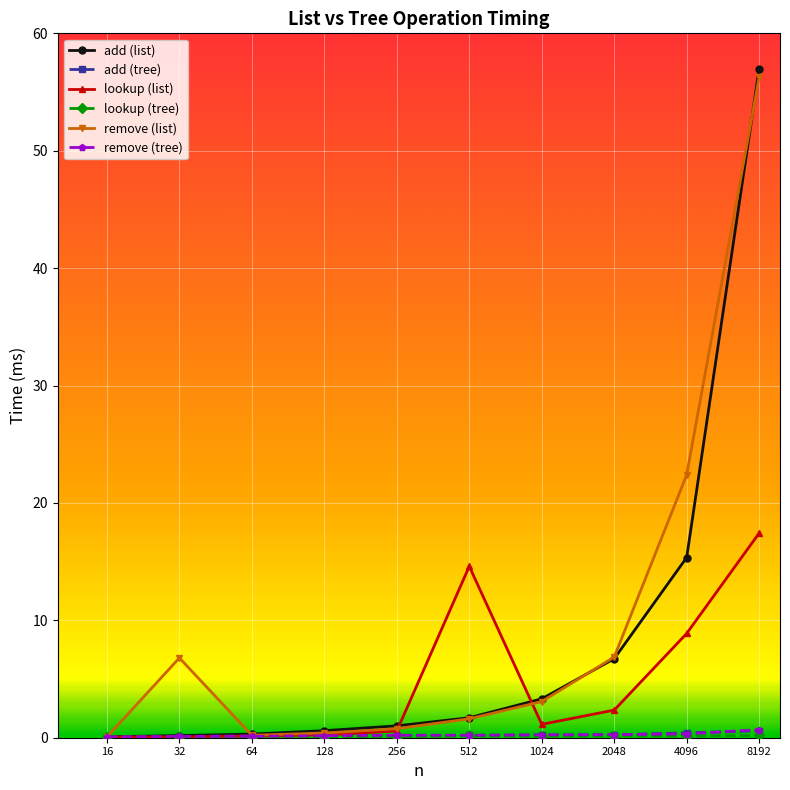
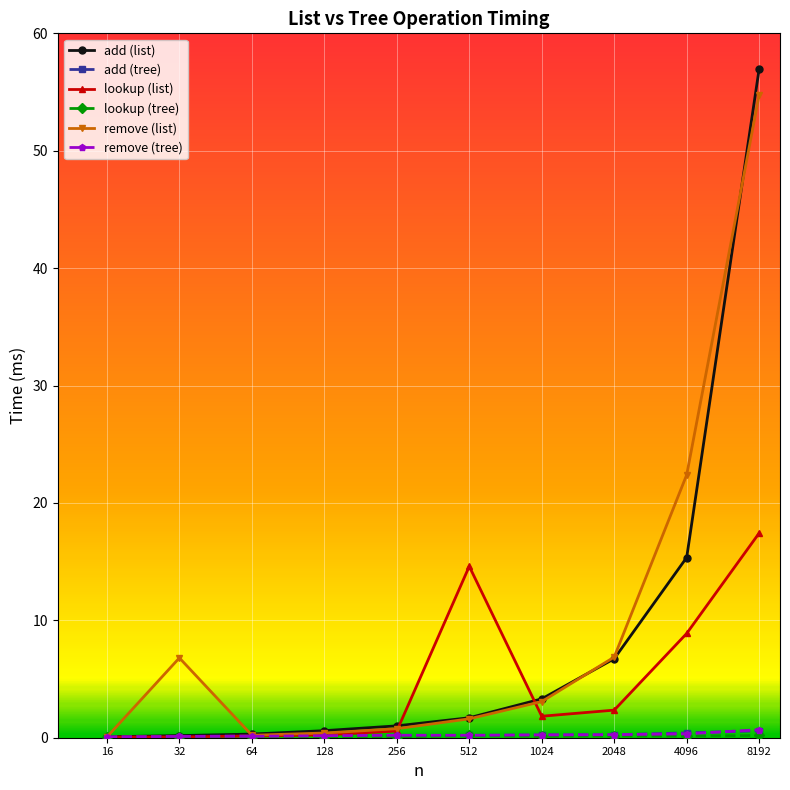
lookup (list), 1024: 1.1 -> 1.8
remove (list), 8192: 56.3 -> 54.8
